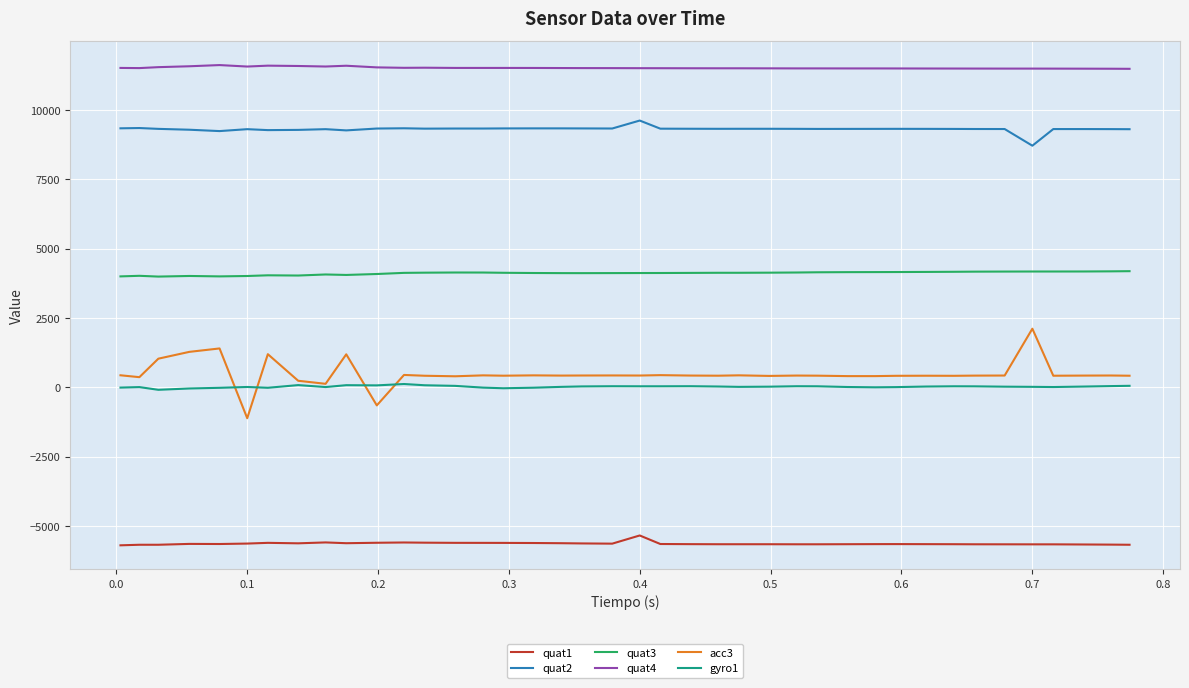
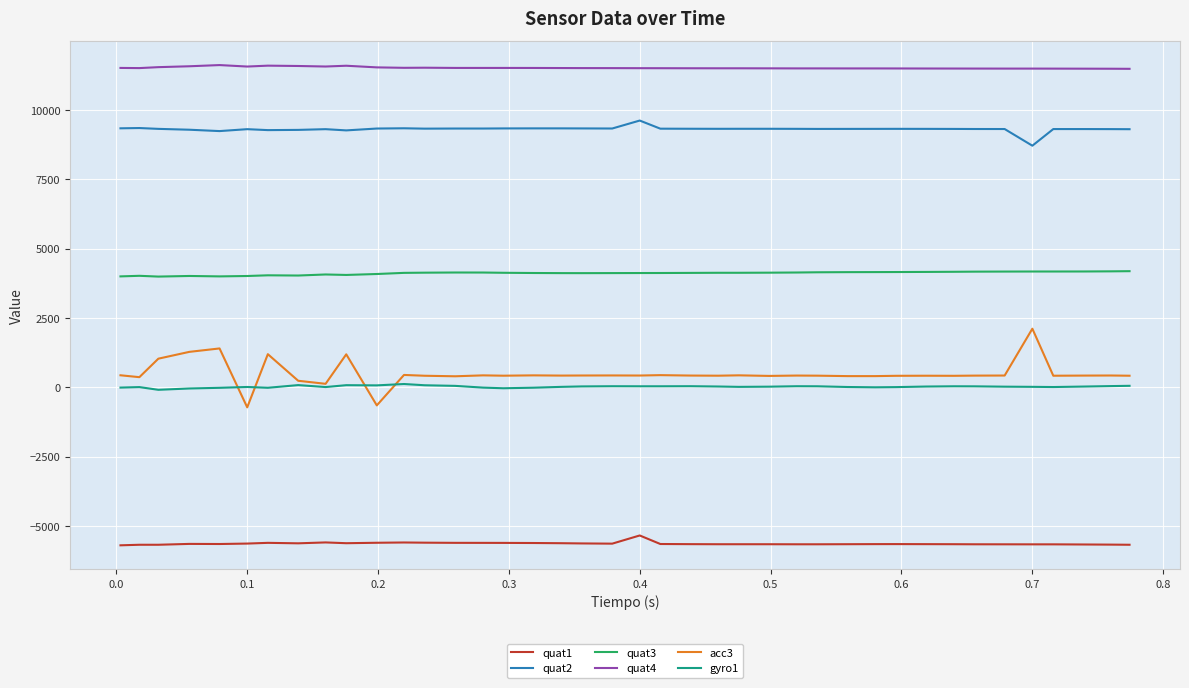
acc3, 0.1: -1100 -> -700
